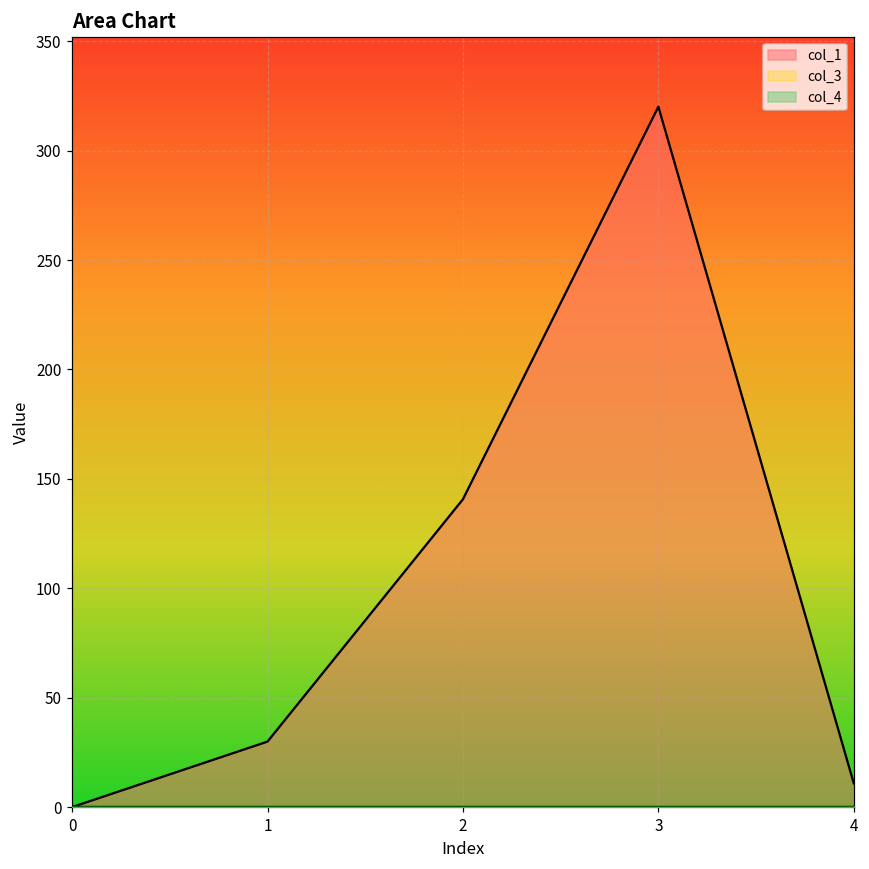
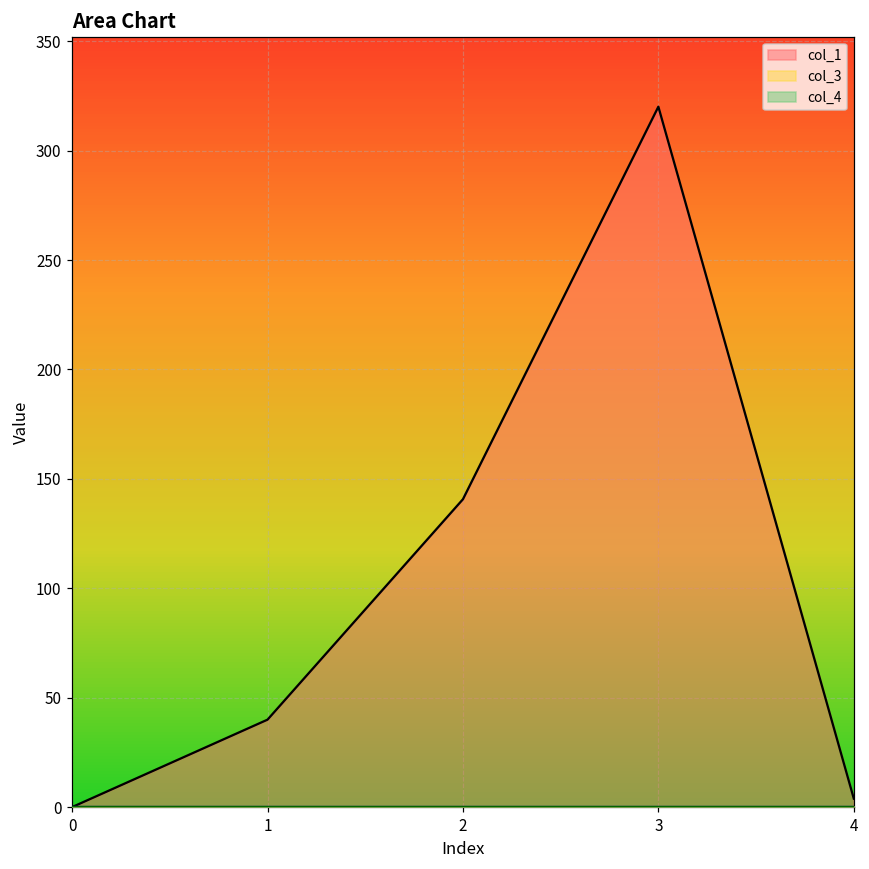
col_1, 1: 30 -> 40
col_1, 4: 11 -> 4
